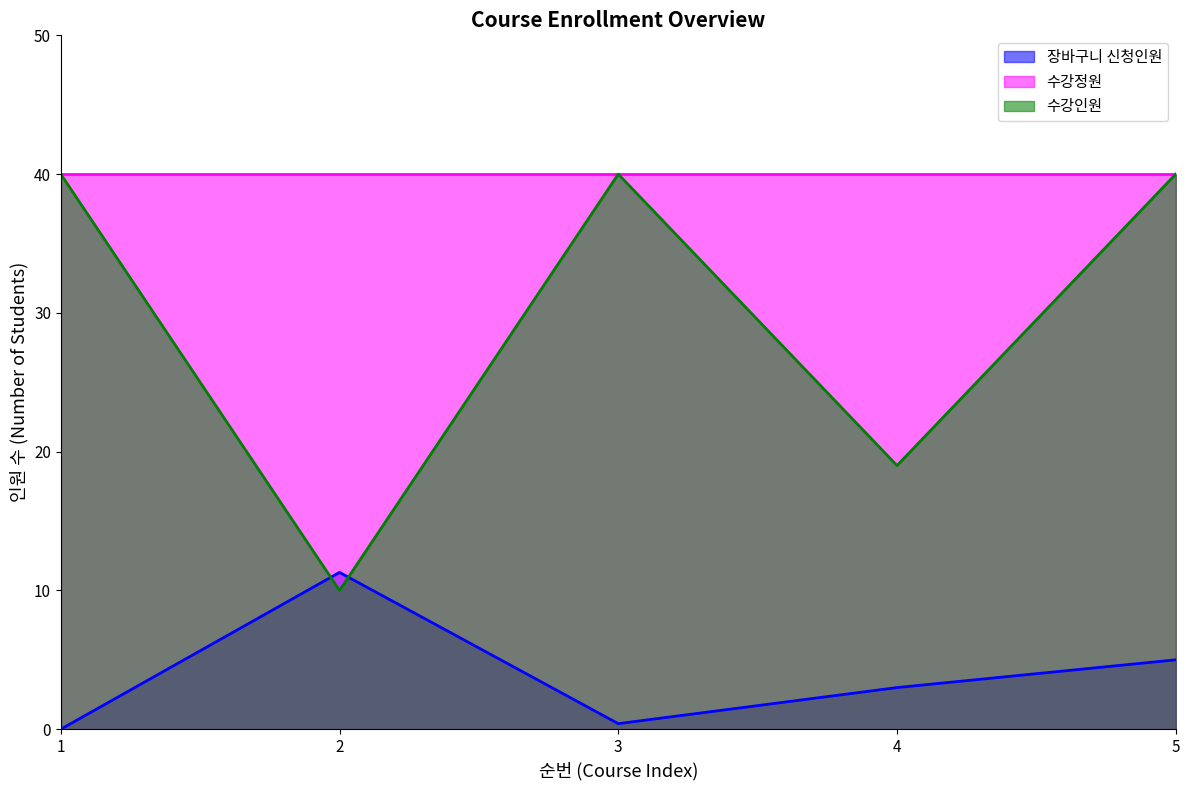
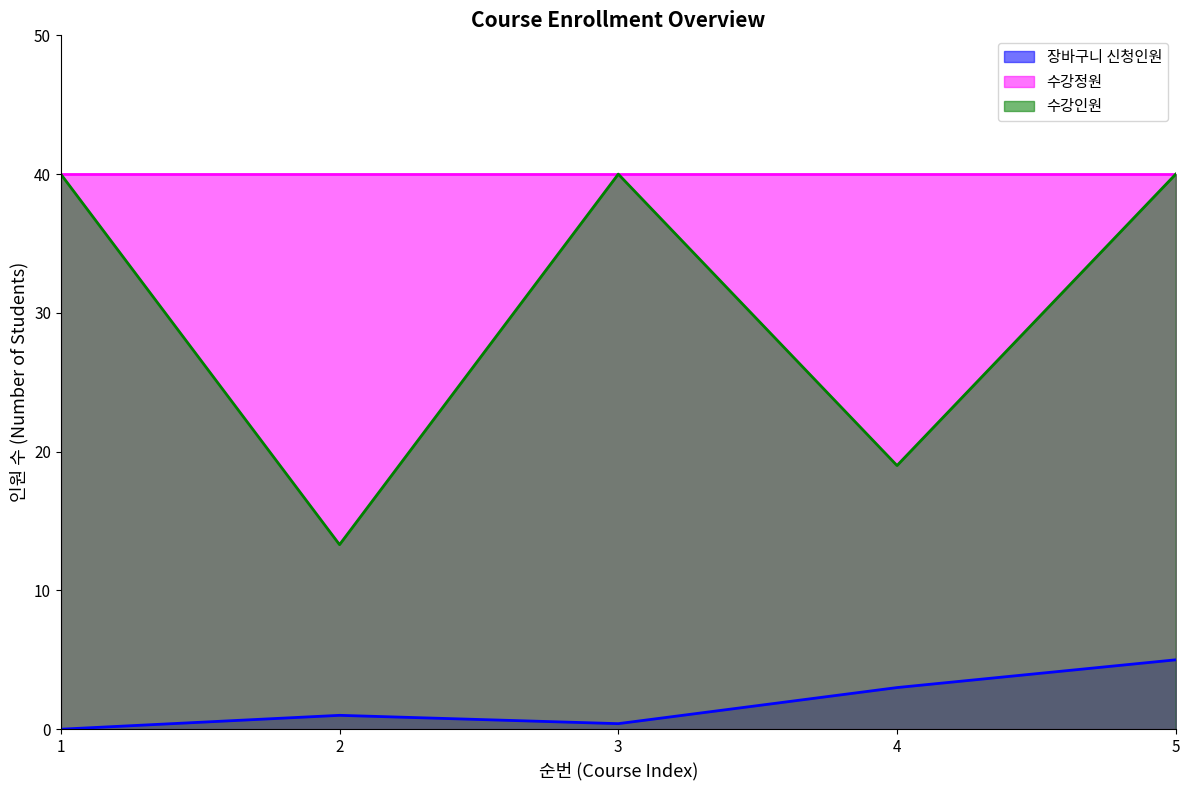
장바구니 신청인원, 2: 11.3 -> 1.0
수강인원, 2: 10.0 -> 13.3
